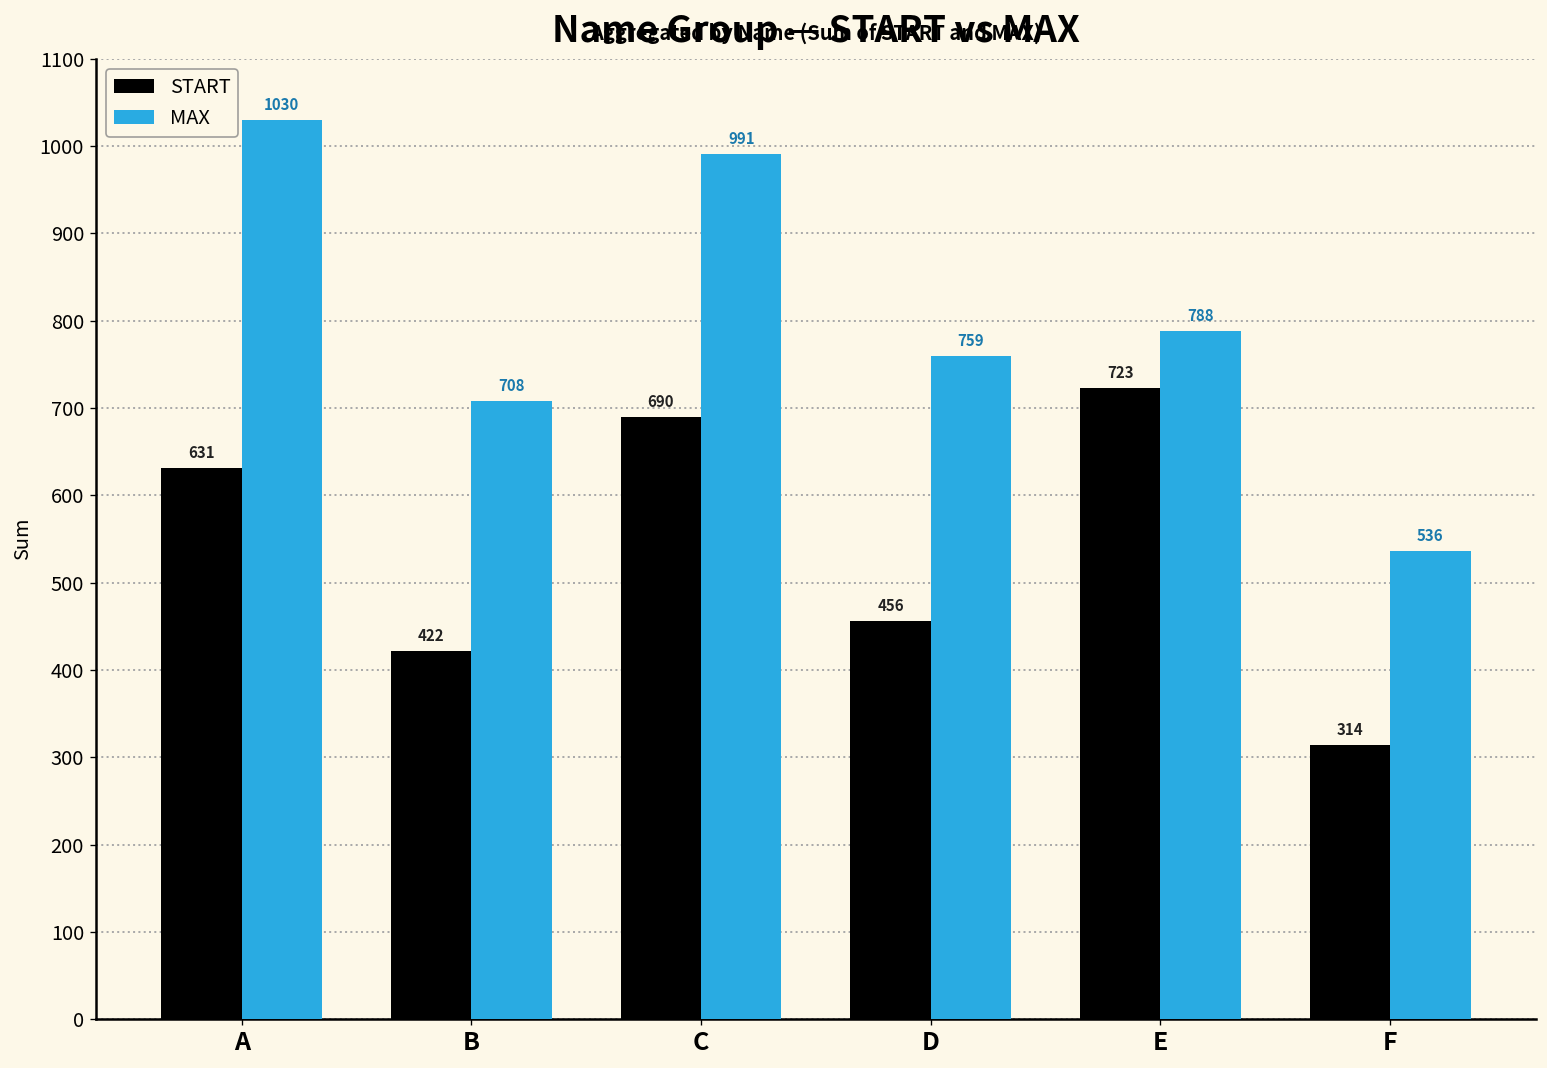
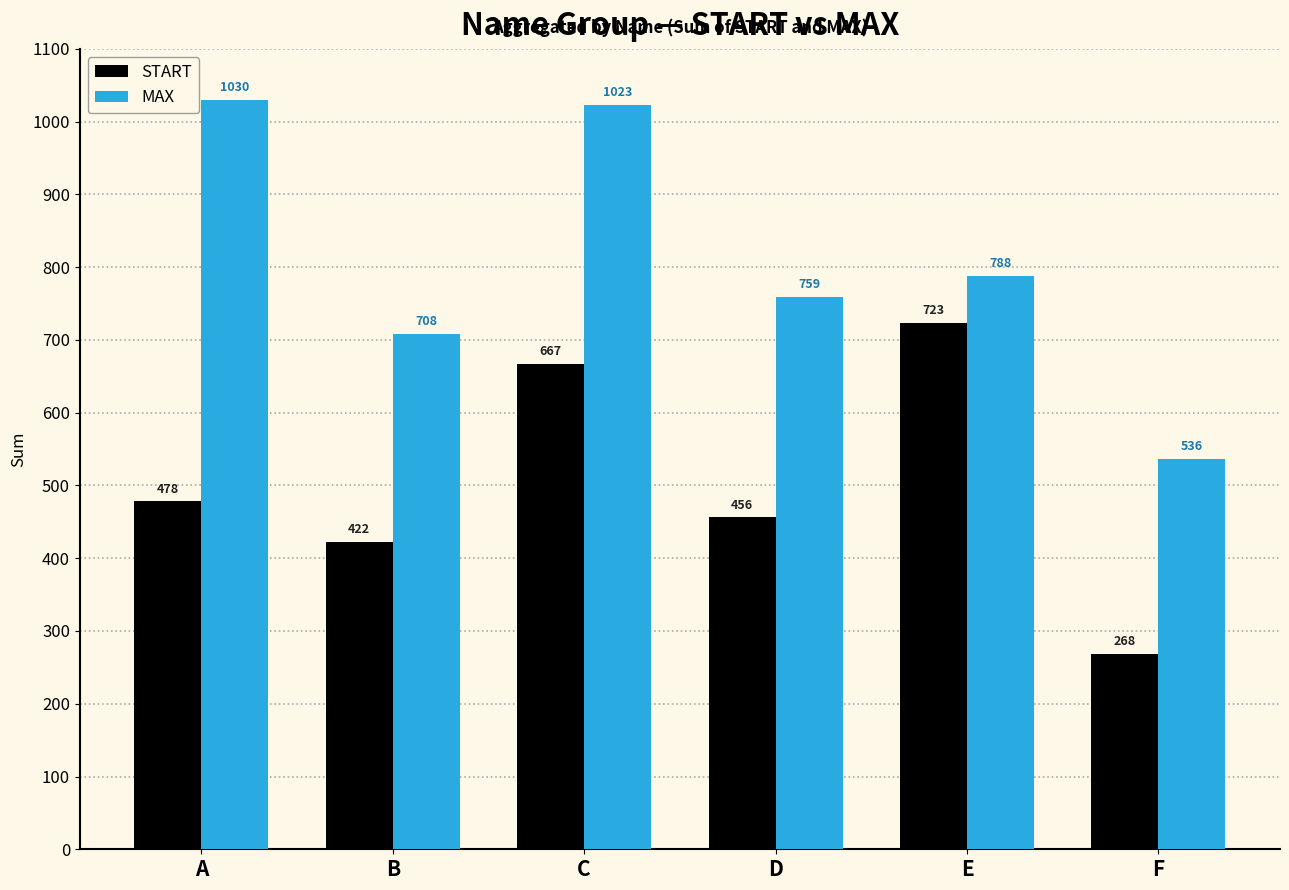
START, A: 631 -> 478
START, C: 690 -> 667
MAX, C: 991 -> 1023
START, F: 314 -> 268
